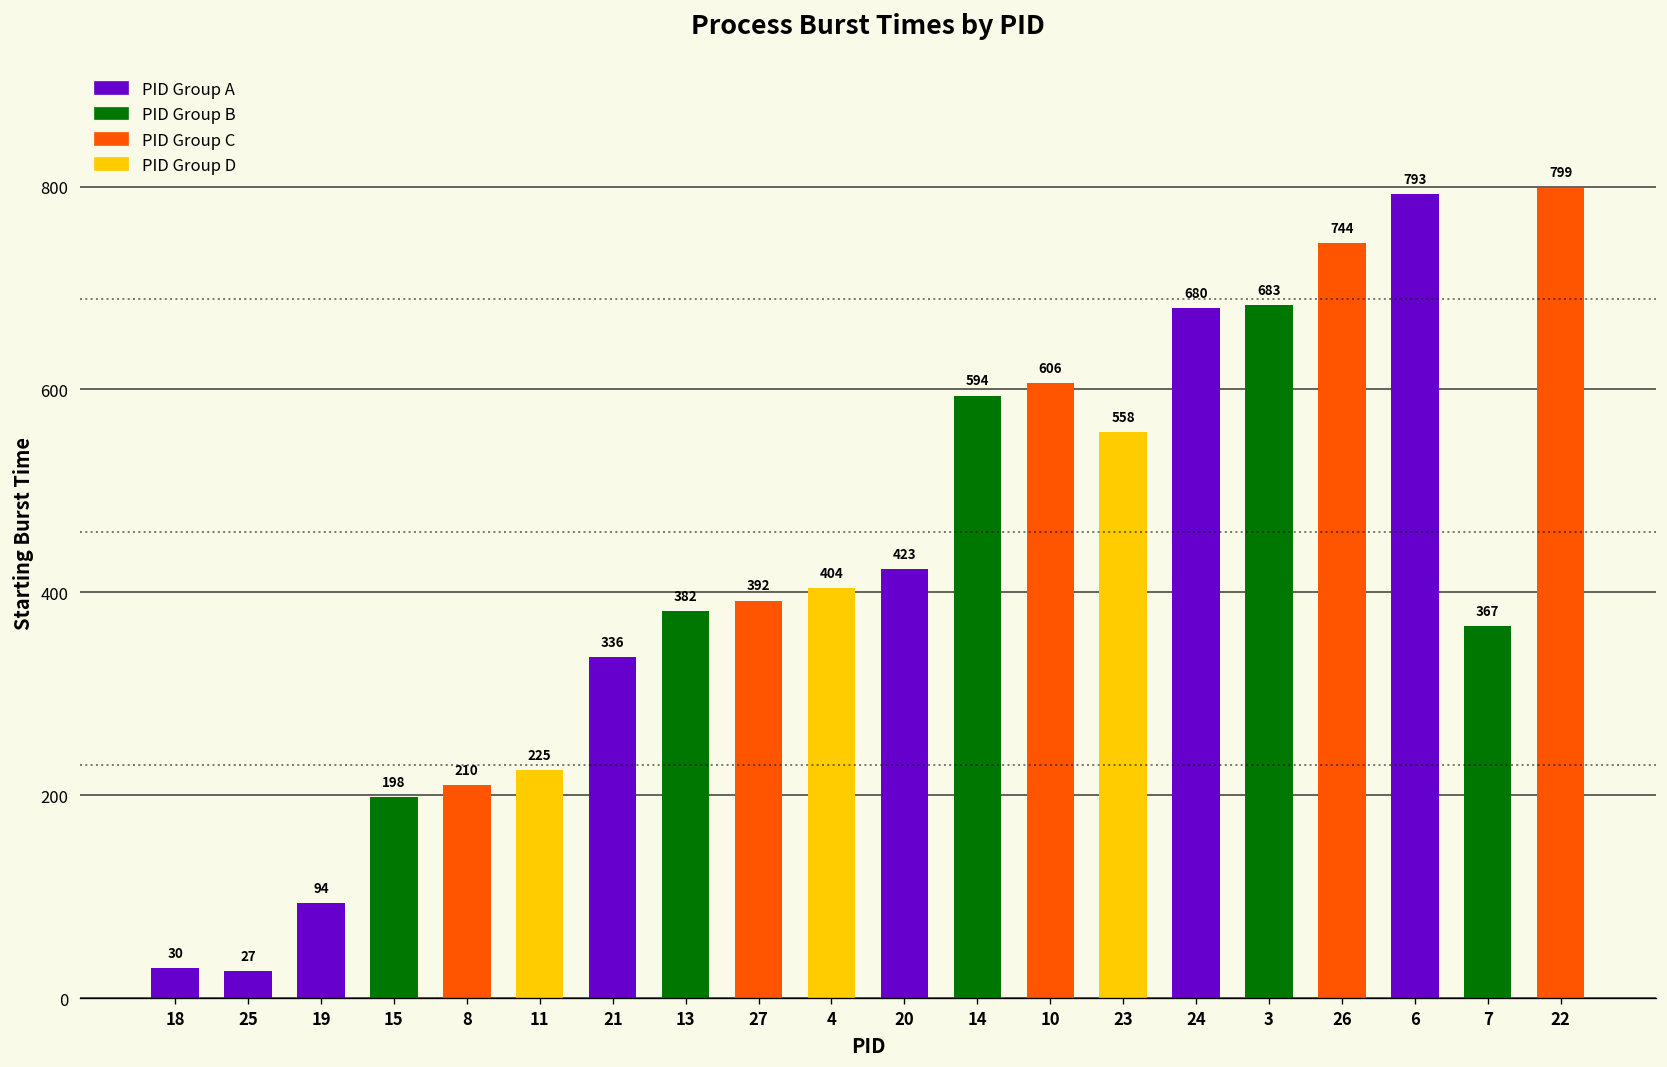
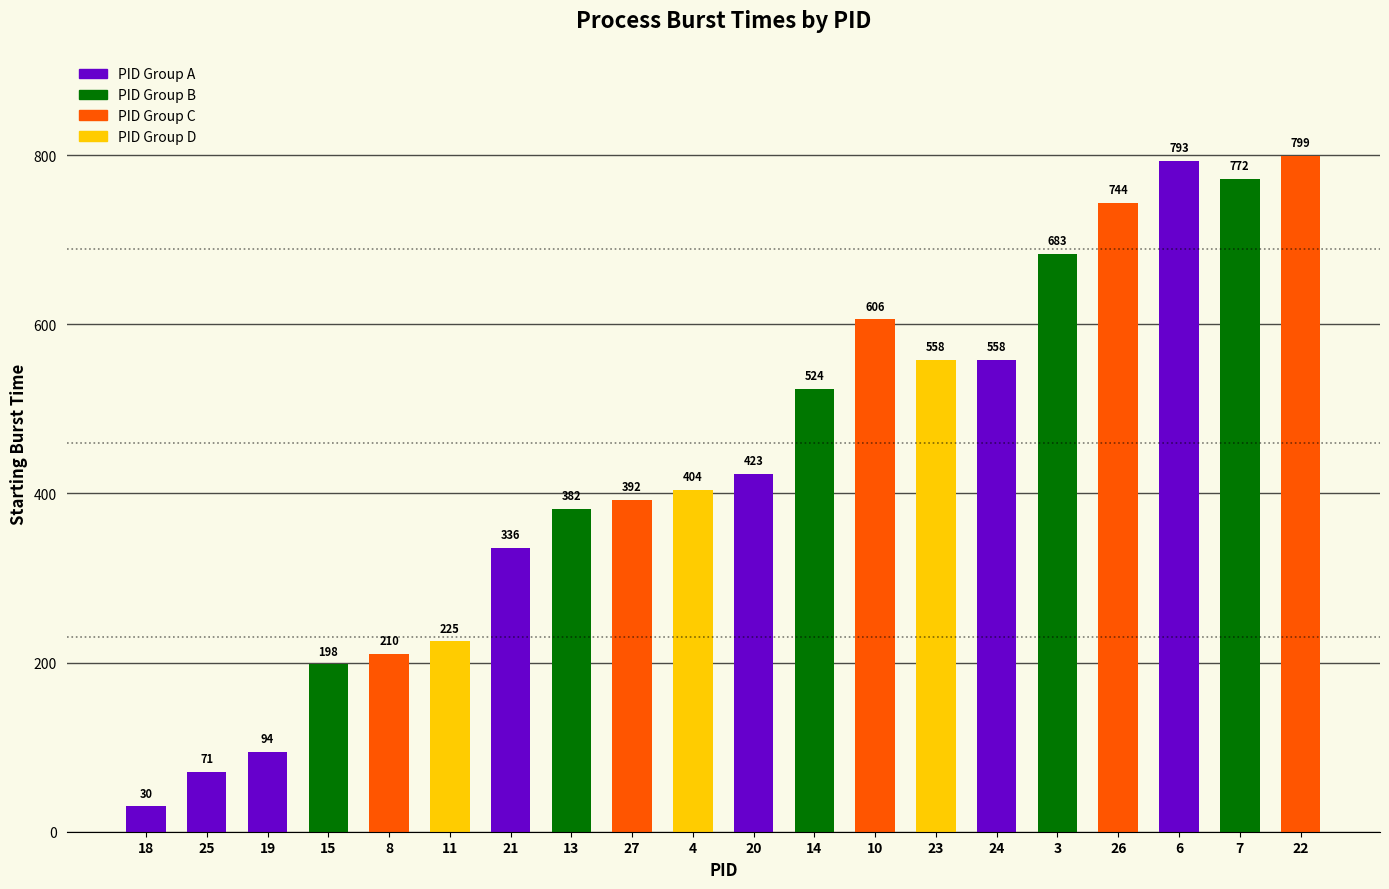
25: 27 -> 71
14: 594 -> 524
24: 680 -> 558
7: 367 -> 772
